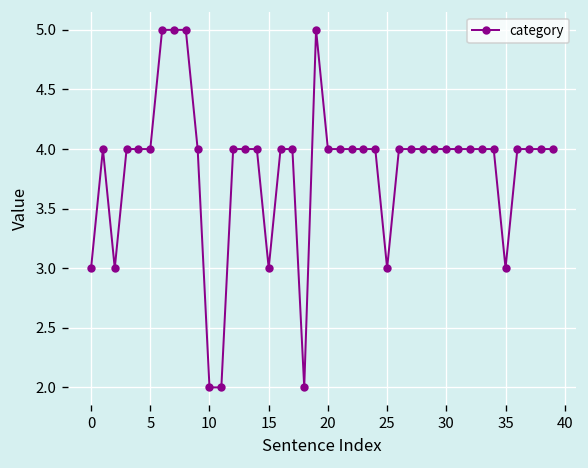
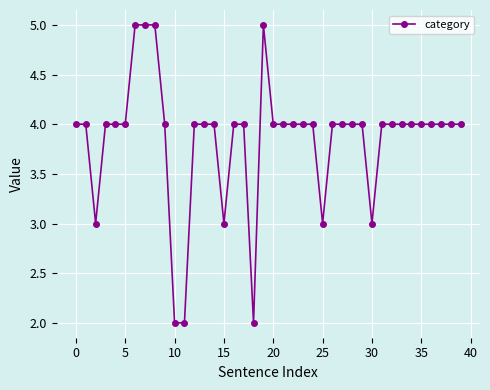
0: 3 -> 4
30: 4 -> 3
35: 3 -> 4
